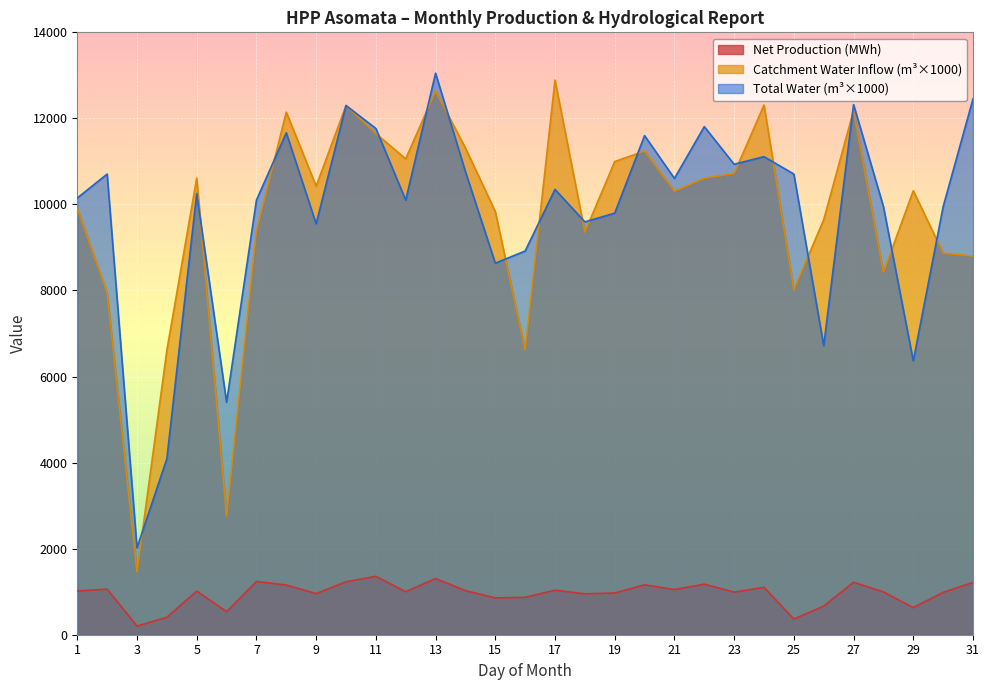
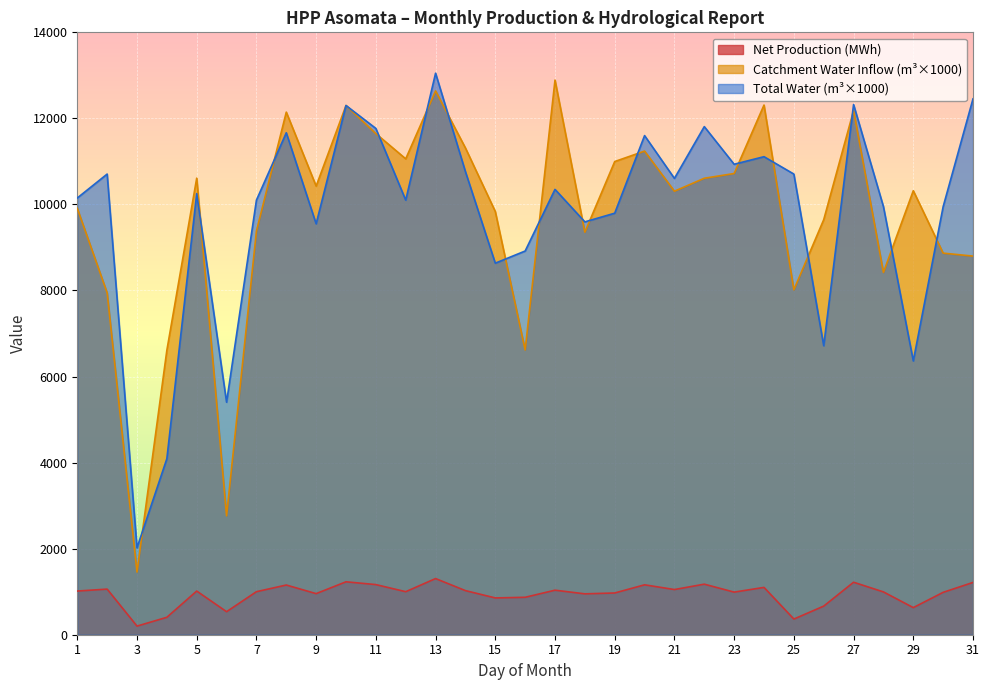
Net Production (MWh), 7: 1200 -> 1000
Net Production (MWh), 11: 1400 -> 1200
